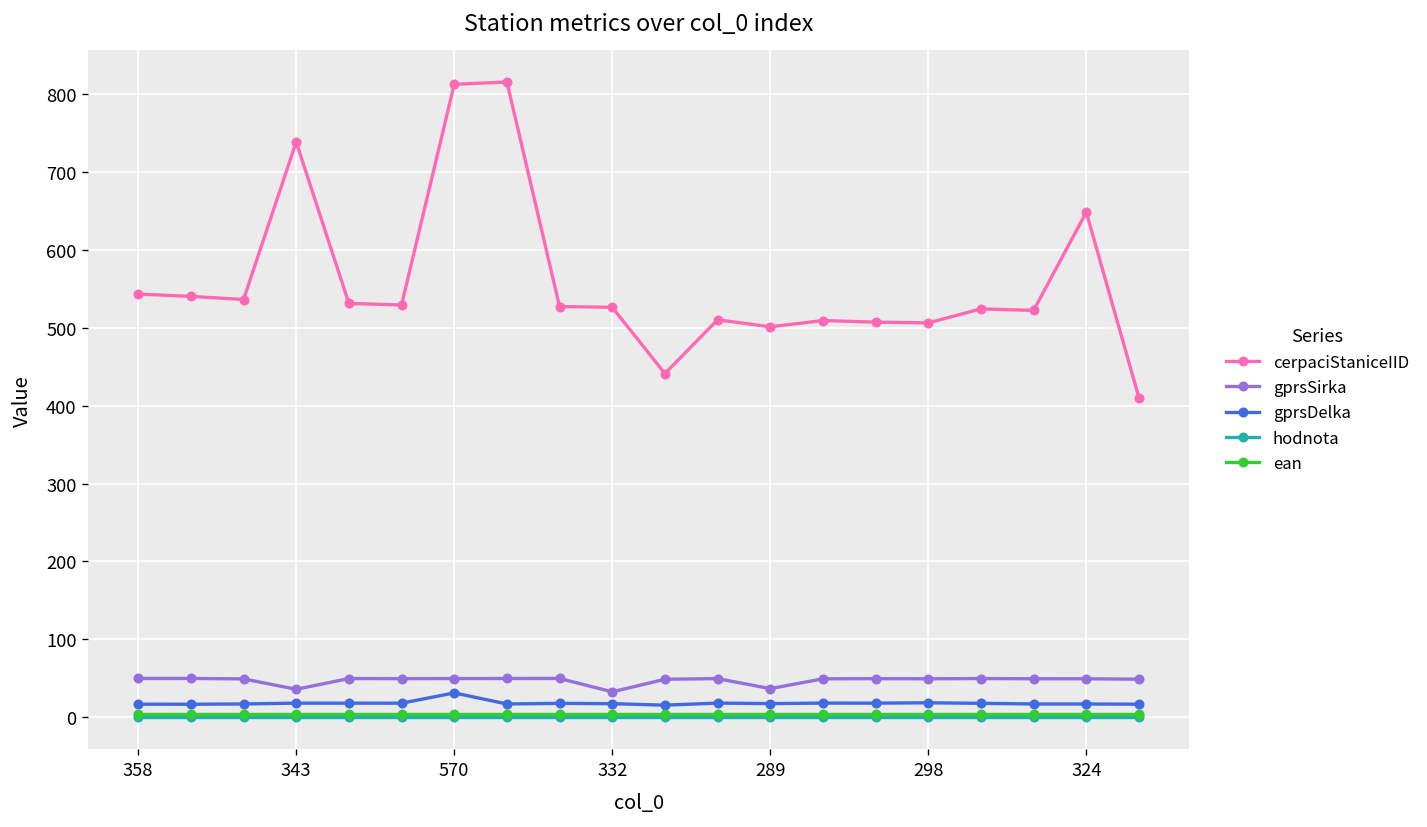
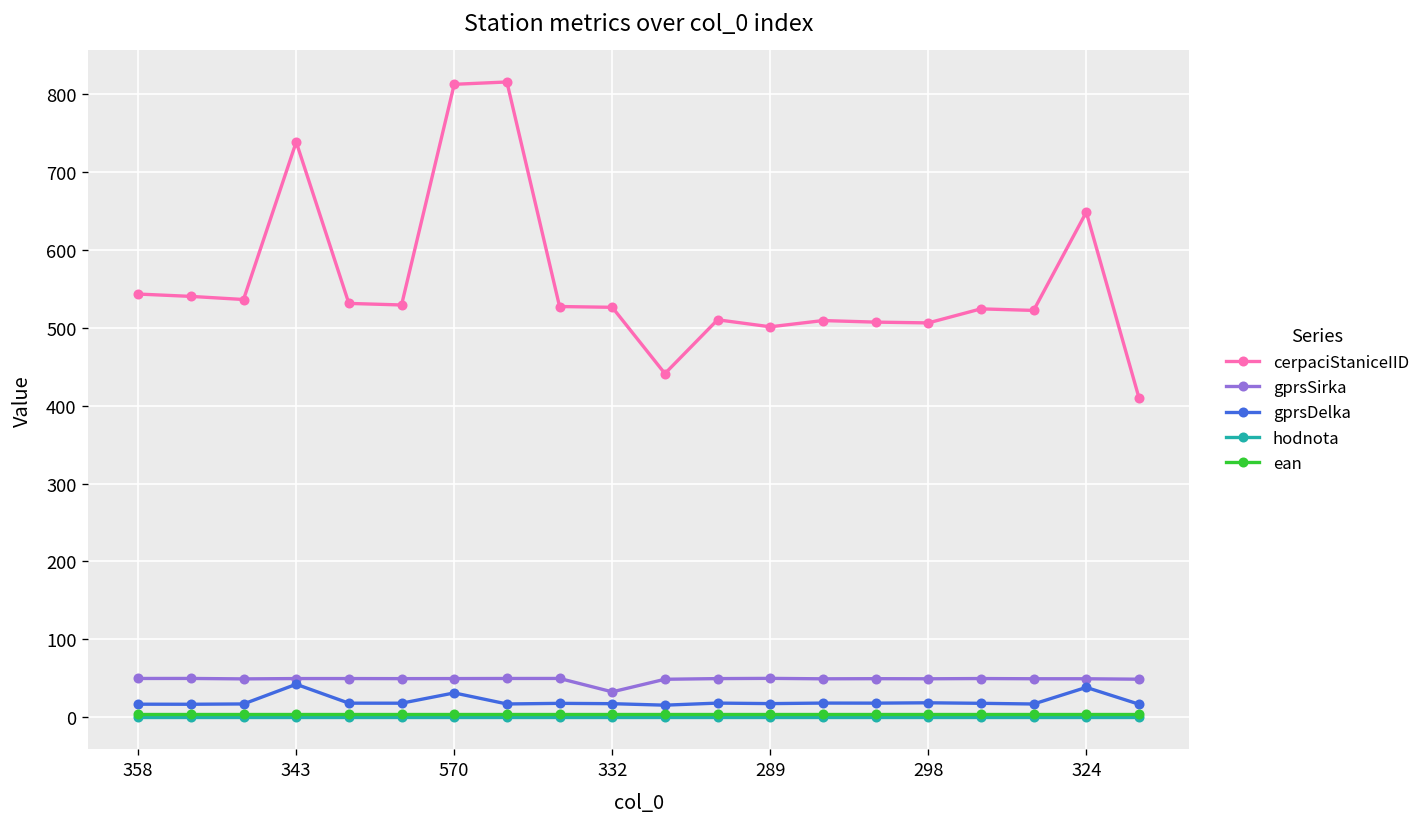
gprsSirka, 343: 40 -> 50
gprsDelka, 343: 20 -> 40
gprsSirka, 289: 40 -> 50
gprsDelka, 324: 20 -> 40
